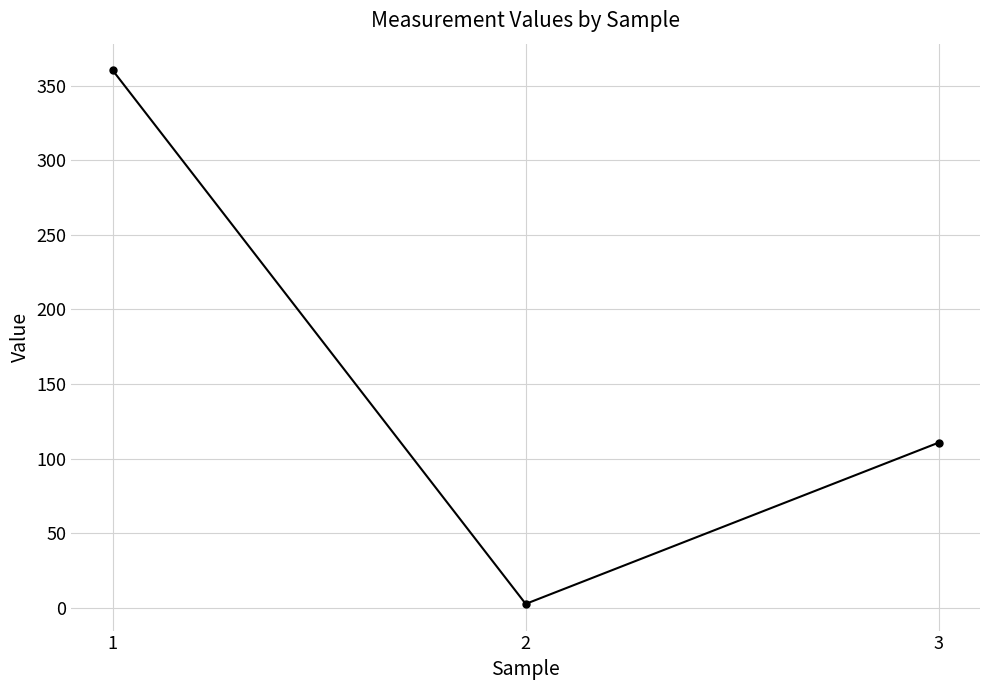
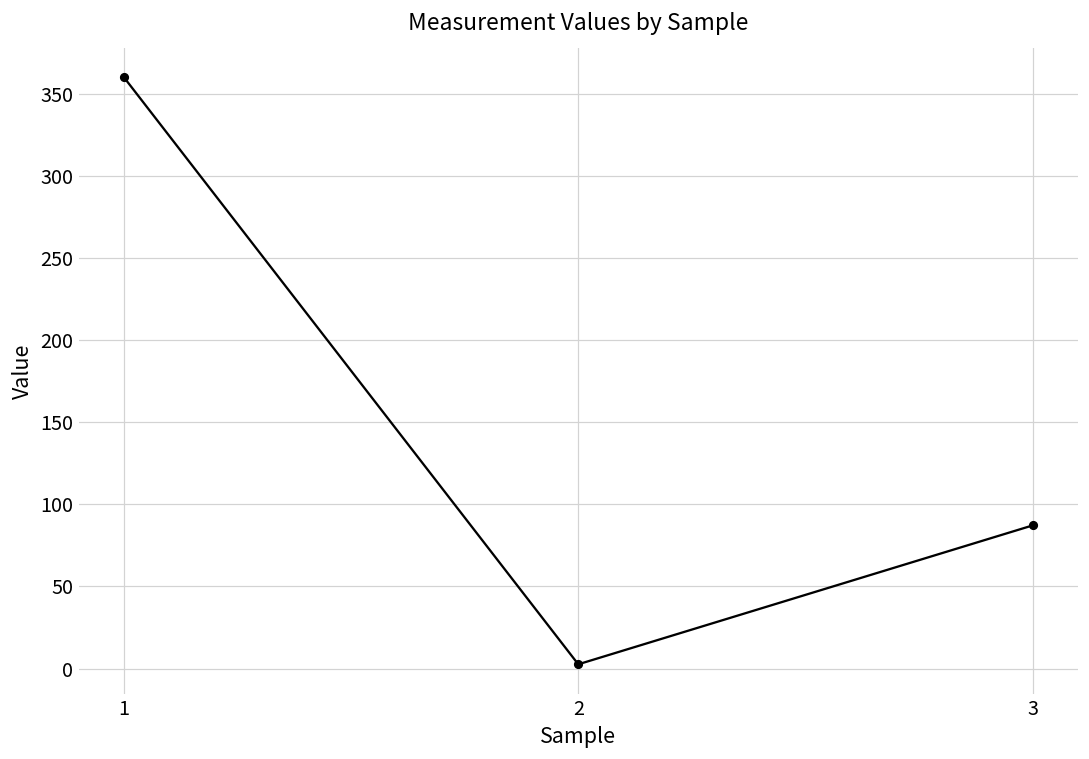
3: 111 -> 87
